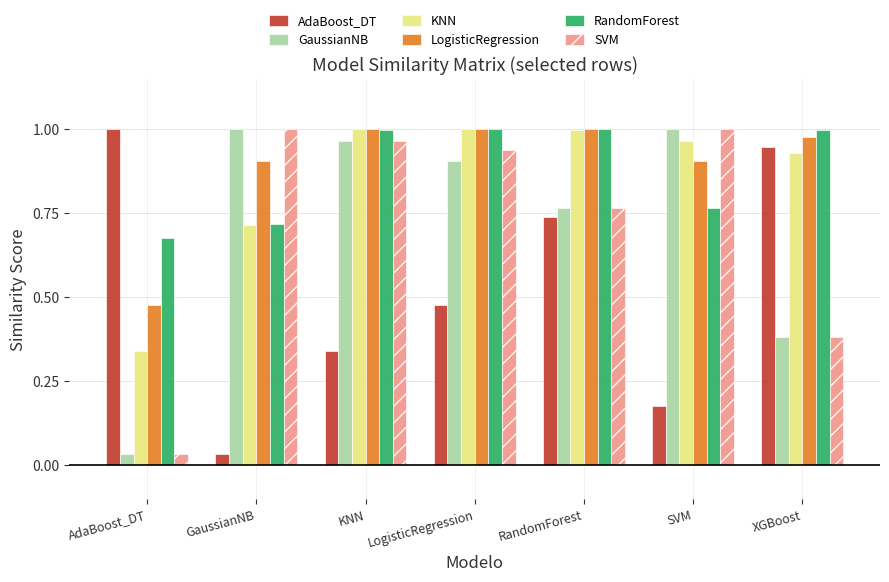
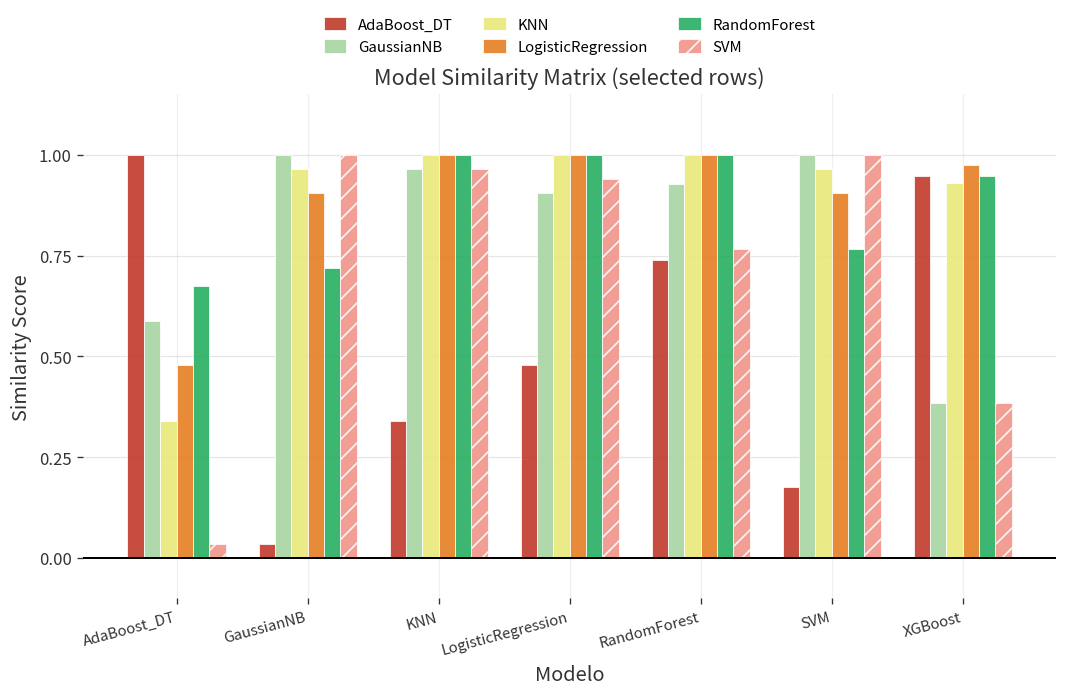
GaussianNB, AdaBoost_DT: 0.03 -> 0.59
KNN, GaussianNB: 0.72 -> 0.96
GaussianNB, RandomForest: 0.77 -> 0.93
RandomForest, XGBoost: 1.00 -> 0.95
